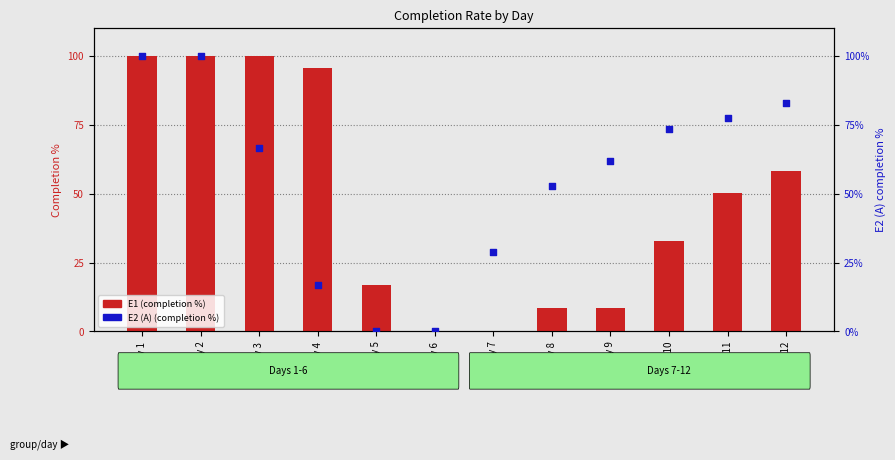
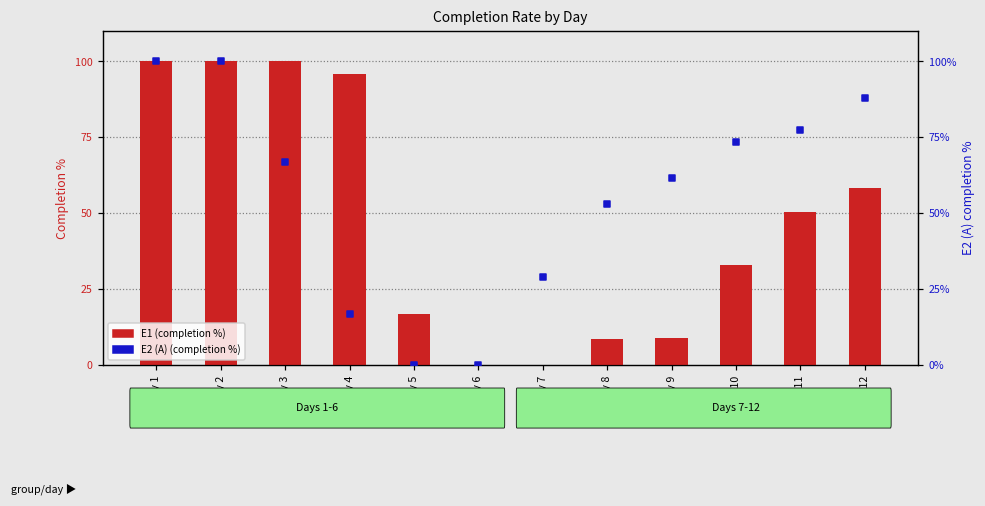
E2 (A) (completion %), Day 12: 83% -> 88%
